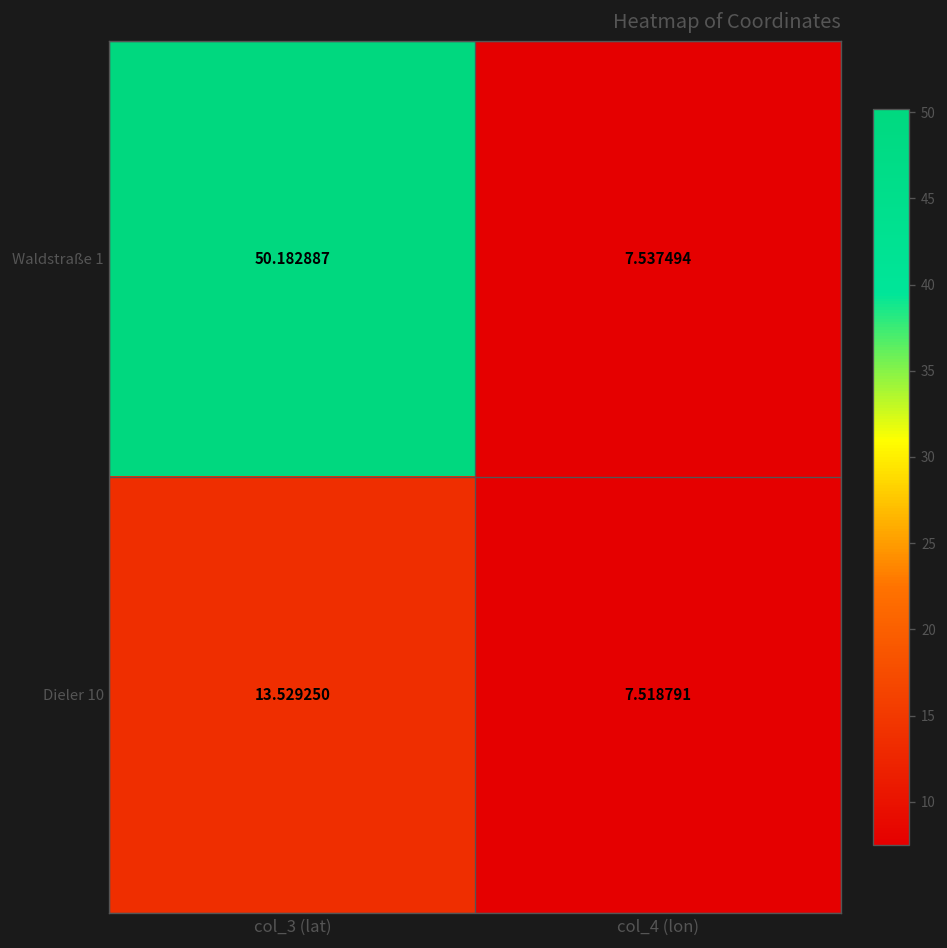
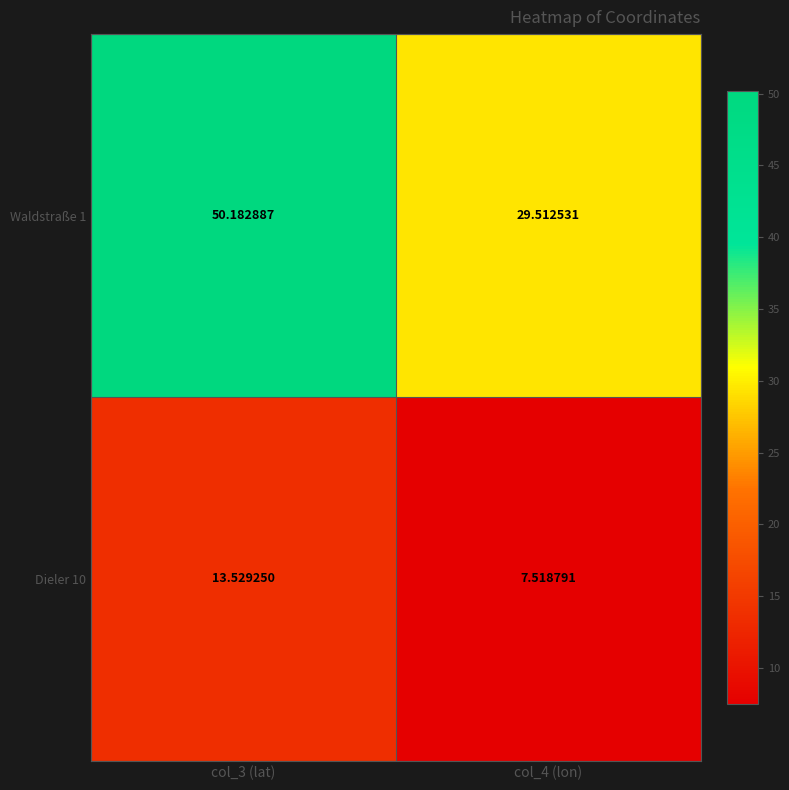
Waldstraße 1, col_4 (lon): 7.537494 -> 29.512531
